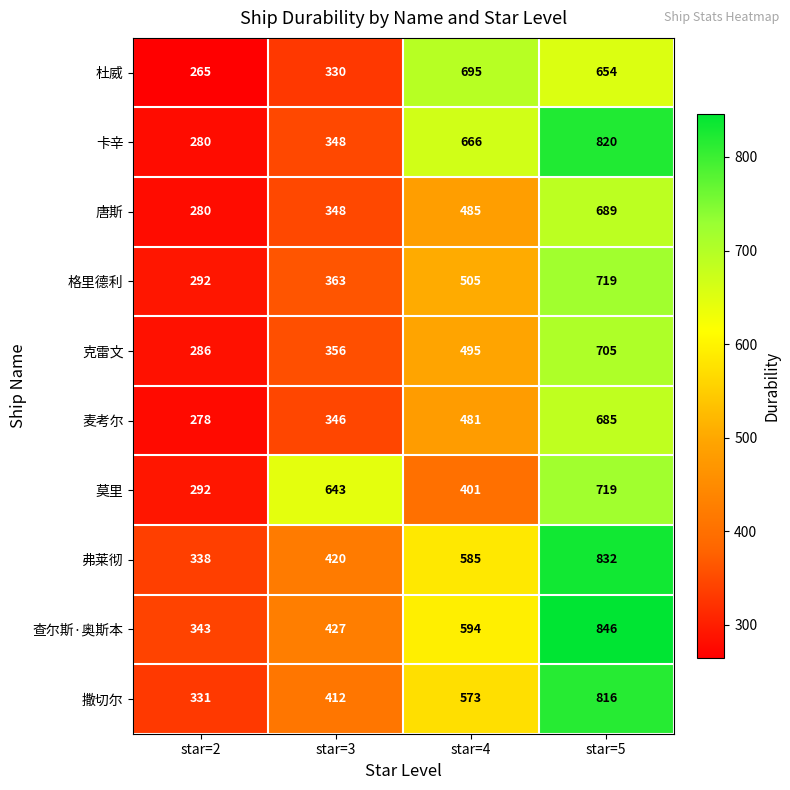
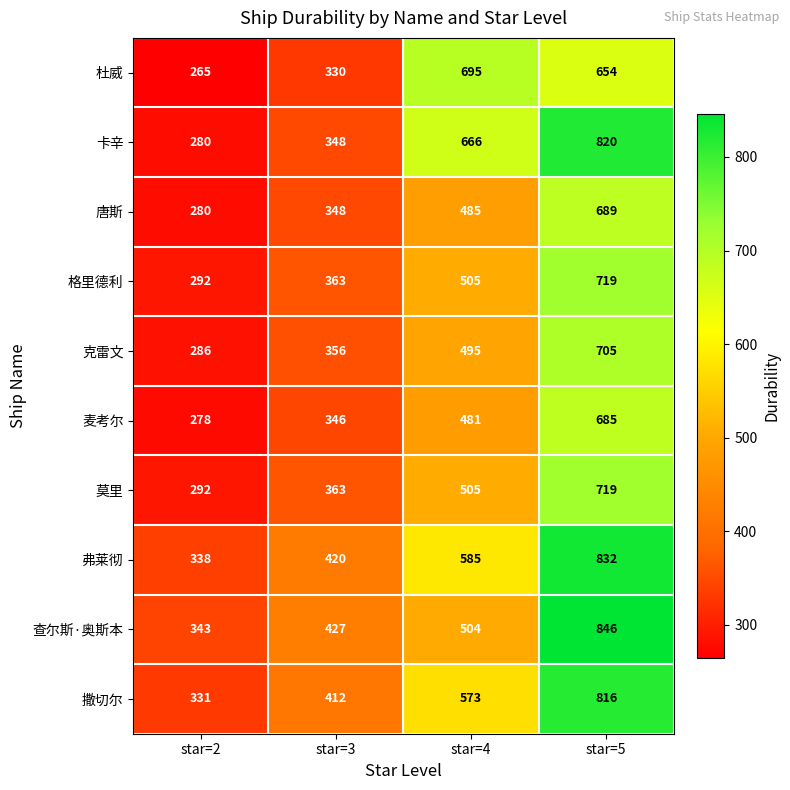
莫里, star=3: 643 -> 363
莫里, star=4: 401 -> 505
查尔斯·奥斯本, star=4: 594 -> 504
